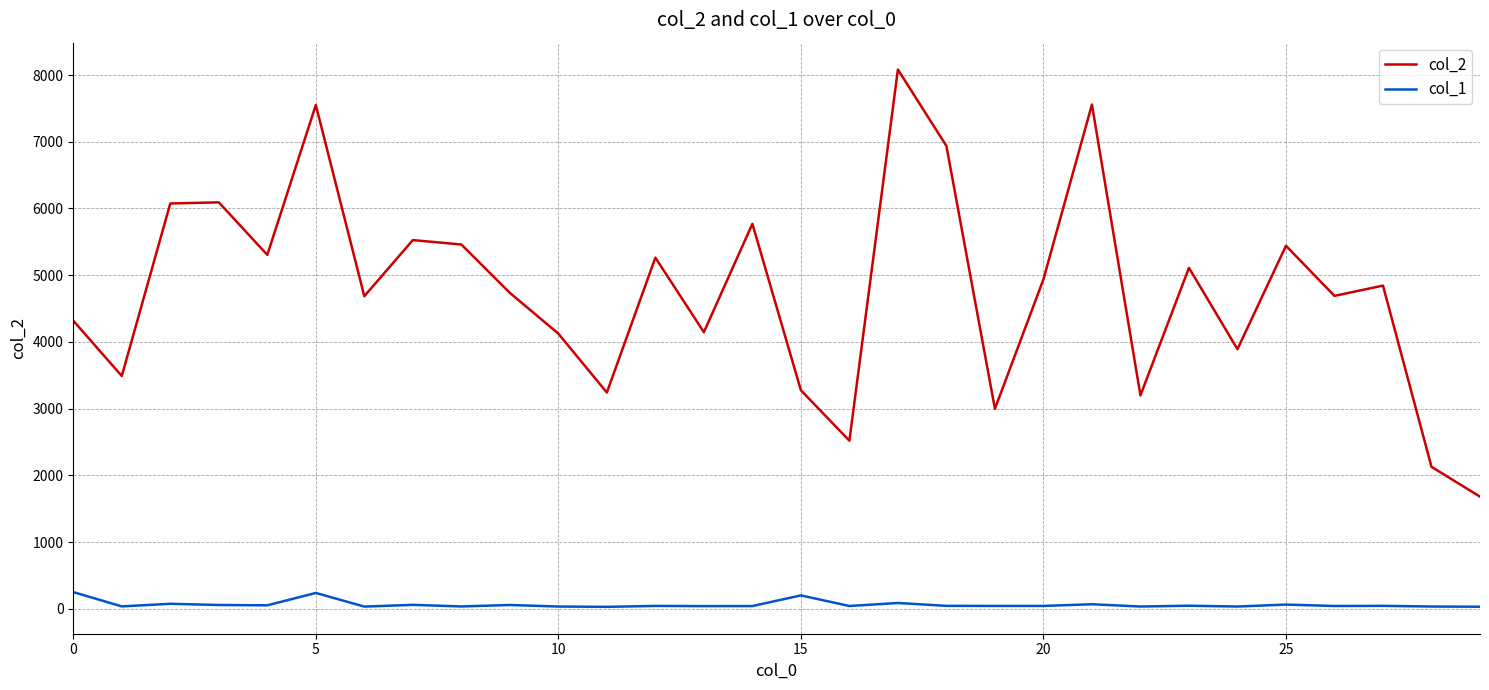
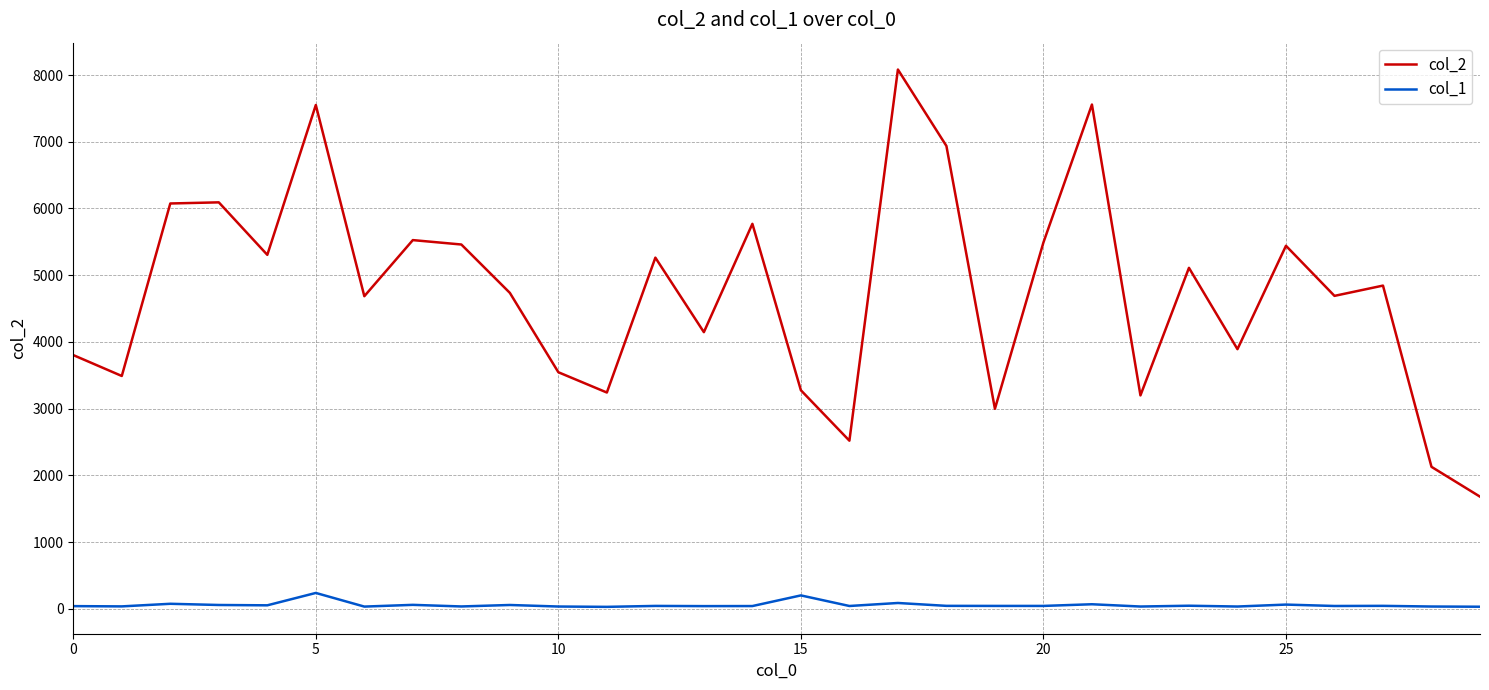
col_2, 0: 4300 -> 3800
col_1, 0: 200 -> 0
col_2, 10: 4100 -> 3500
col_2, 20: 4900 -> 5500
